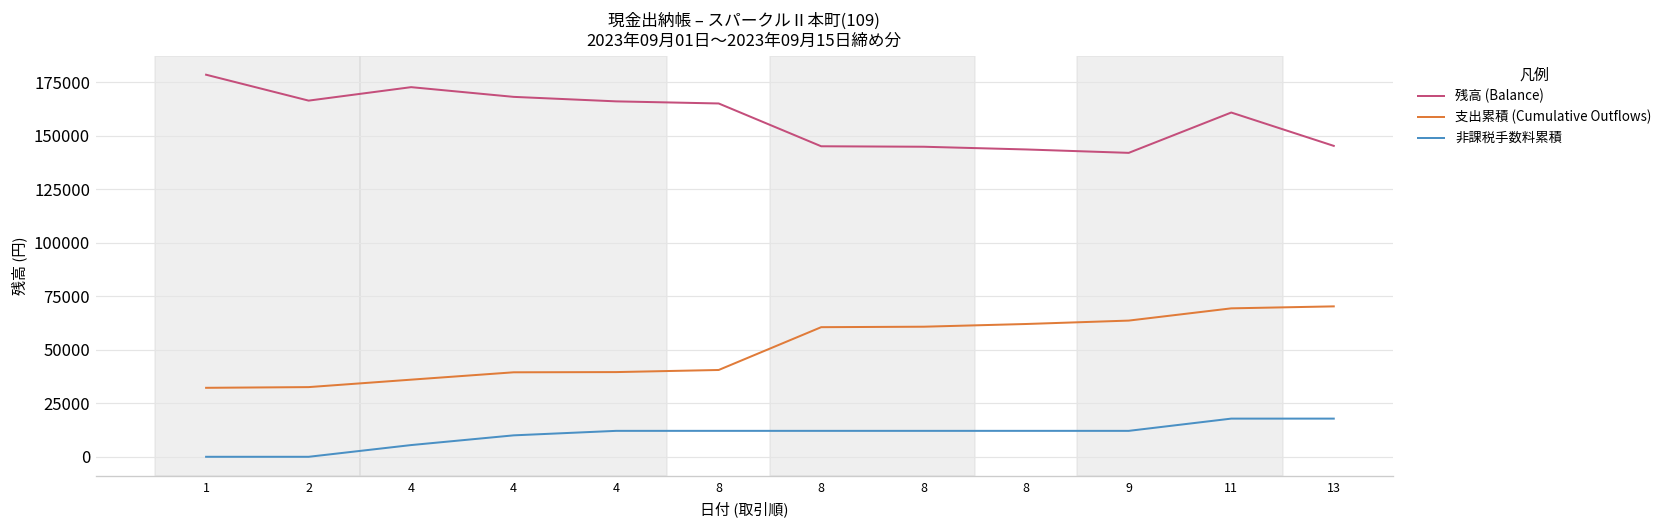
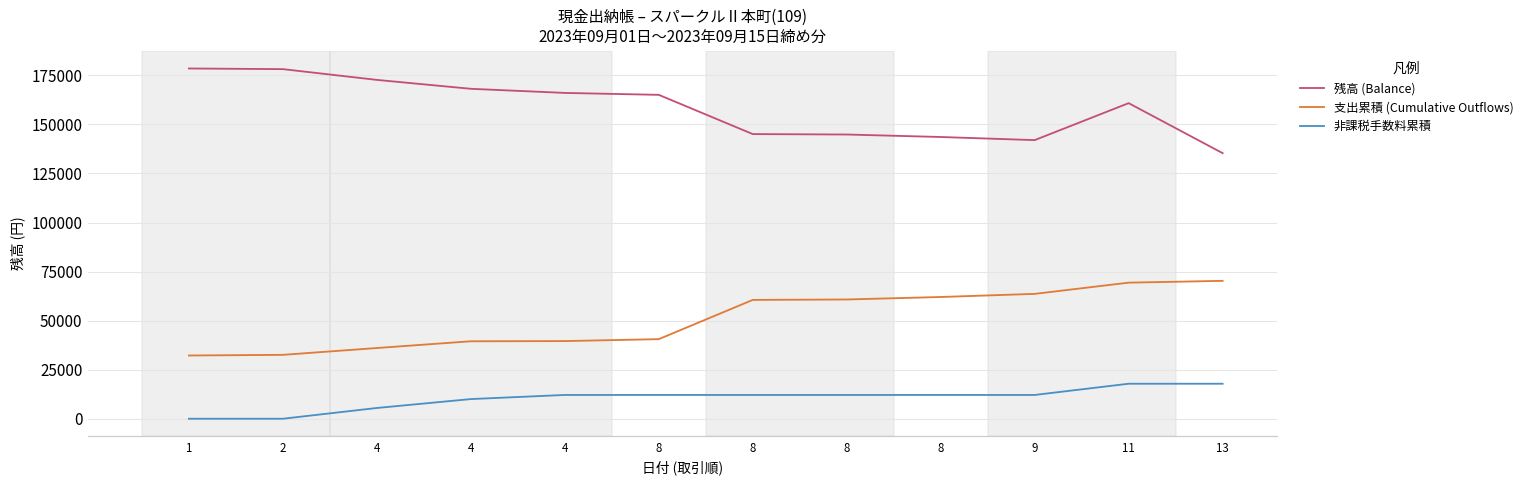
残高 (Balance), 2: 166000 -> 178000
残高 (Balance), 13: 145000 -> 135000
